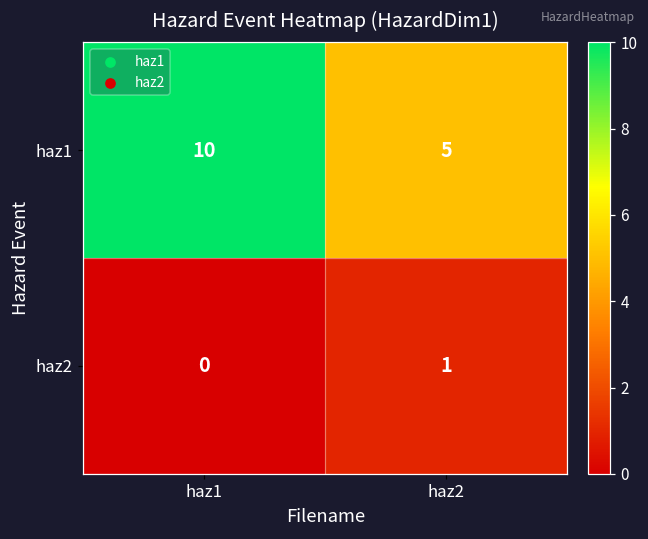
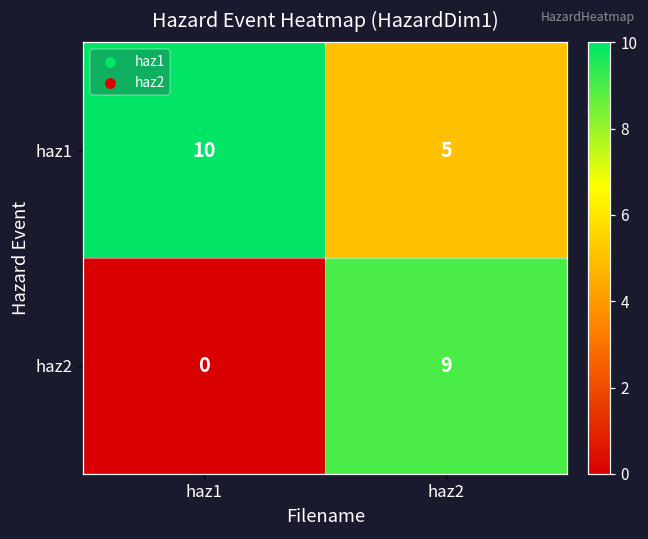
haz2, haz2: 1 -> 9
